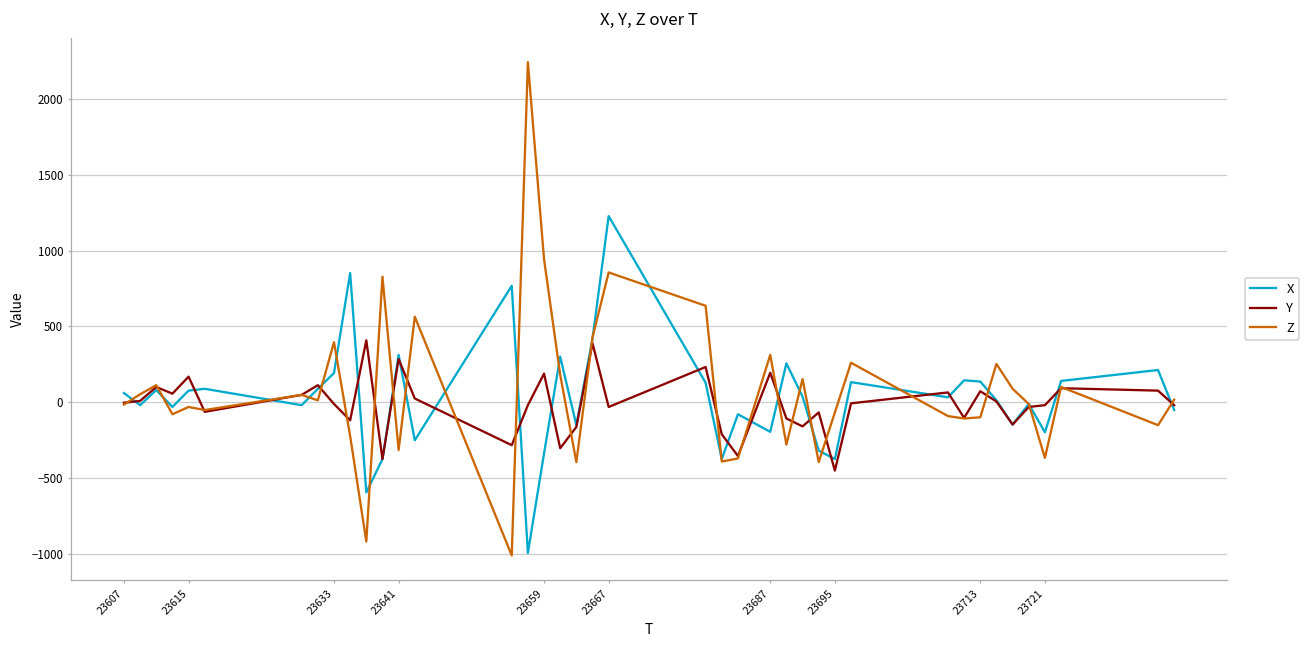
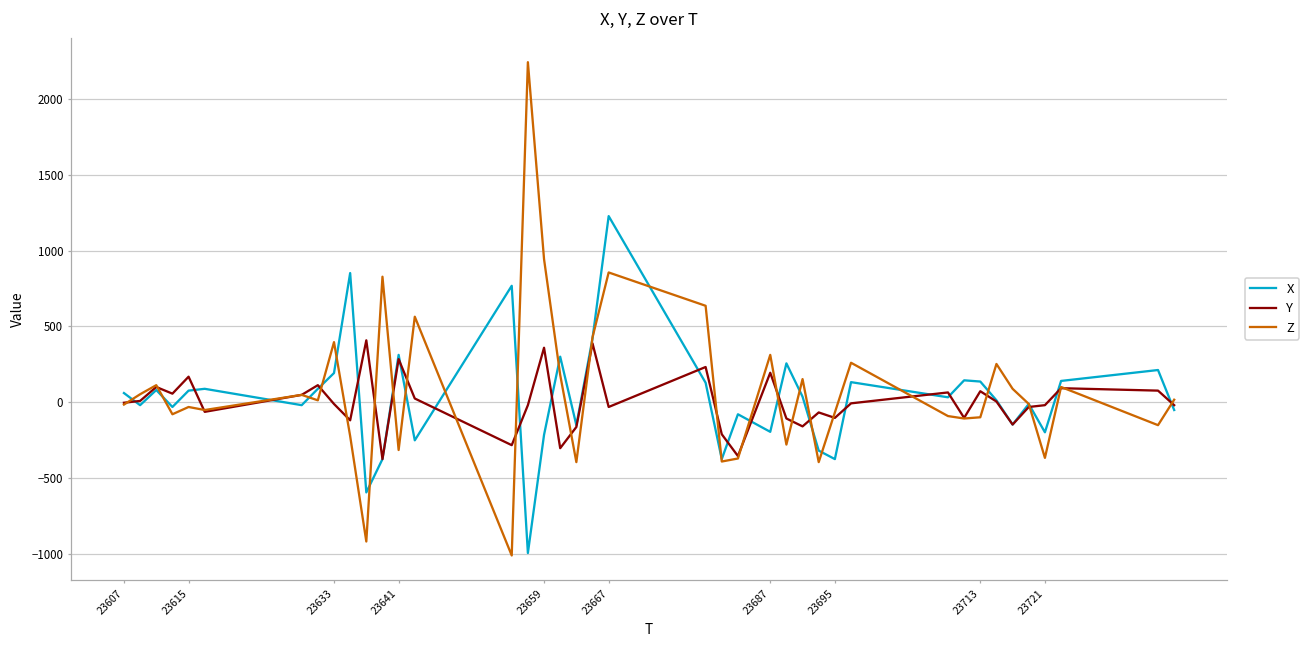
X, 23659: -340 -> -220
Y, 23659: 190 -> 360
Y, 23695: -450 -> -100
